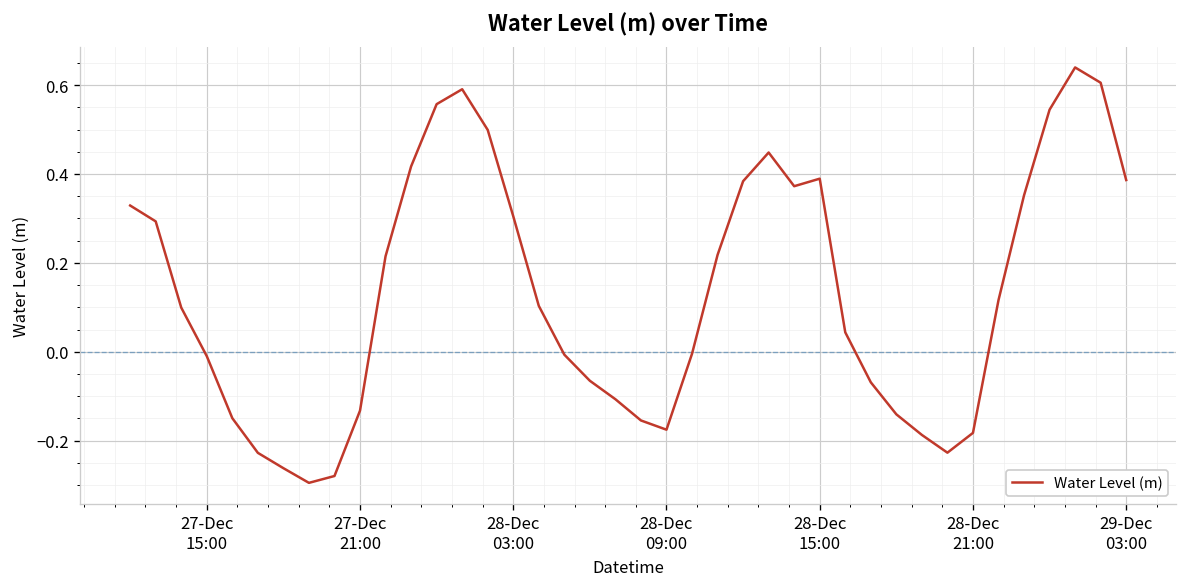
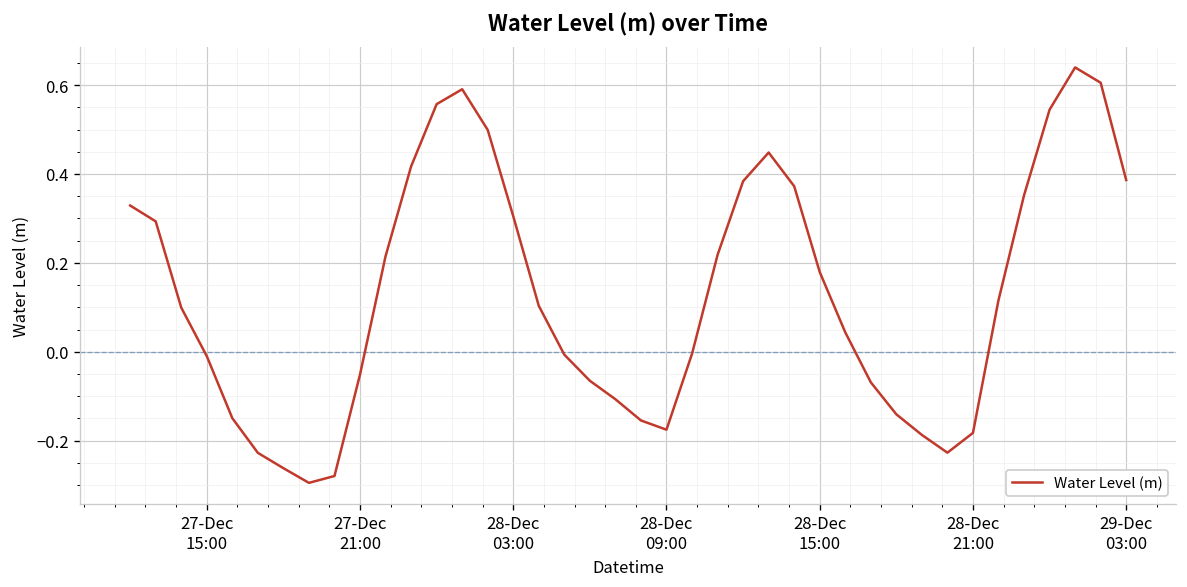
27-Dec 21:00: -0.13 -> -0.05
28-Dec 15:00: 0.39 -> 0.18
